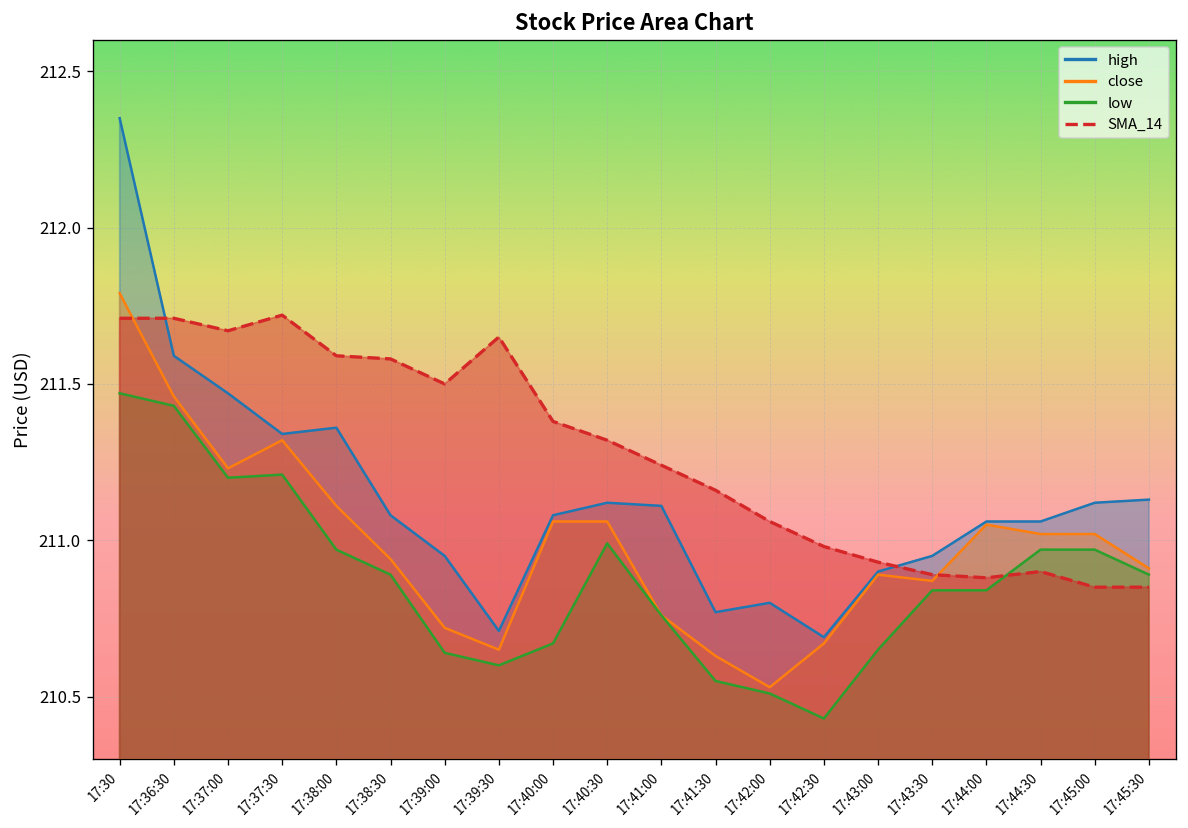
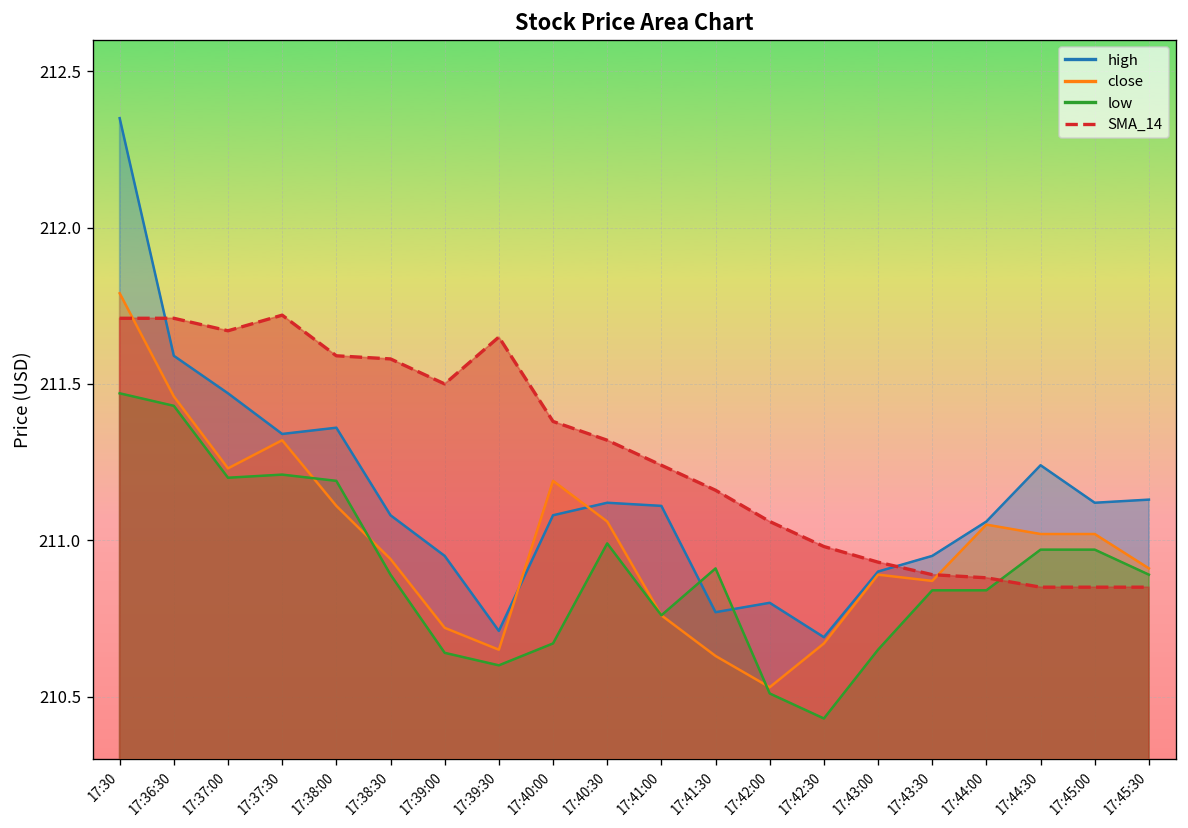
low, 17:38:00: 210.97 -> 211.19
close, 17:40:00: 211.06 -> 211.19
low, 17:41:30: 210.55 -> 210.91
high, 17:44:30: 211.06 -> 211.24
SMA_14, 17:44:30: 210.90 -> 210.85
